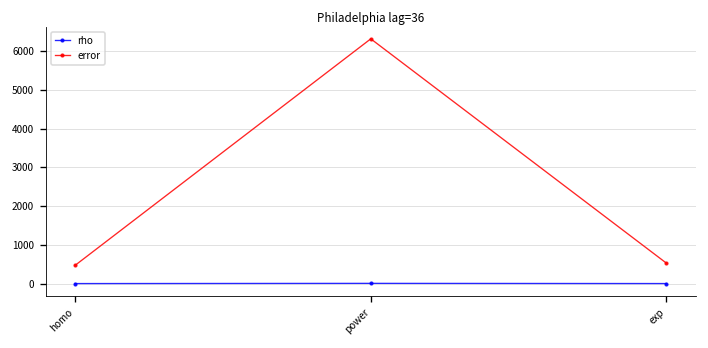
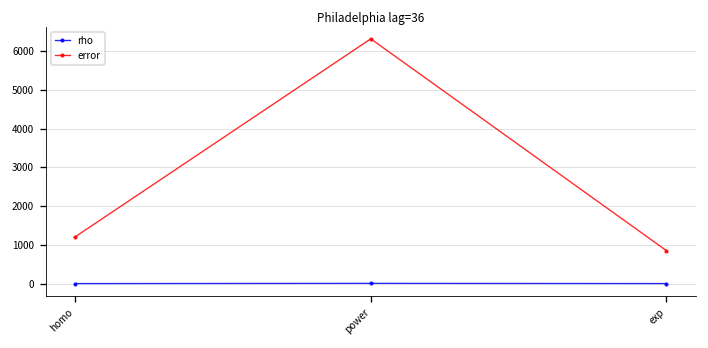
error, homo: 500 -> 1200
error, exp: 500 -> 900
